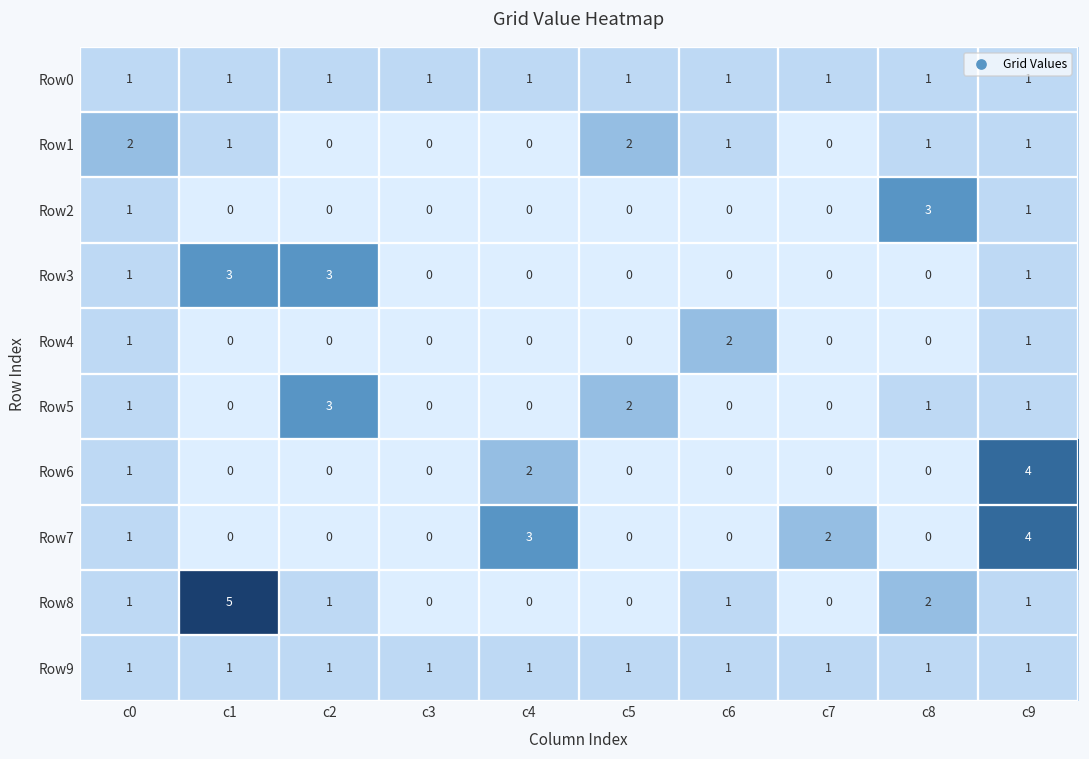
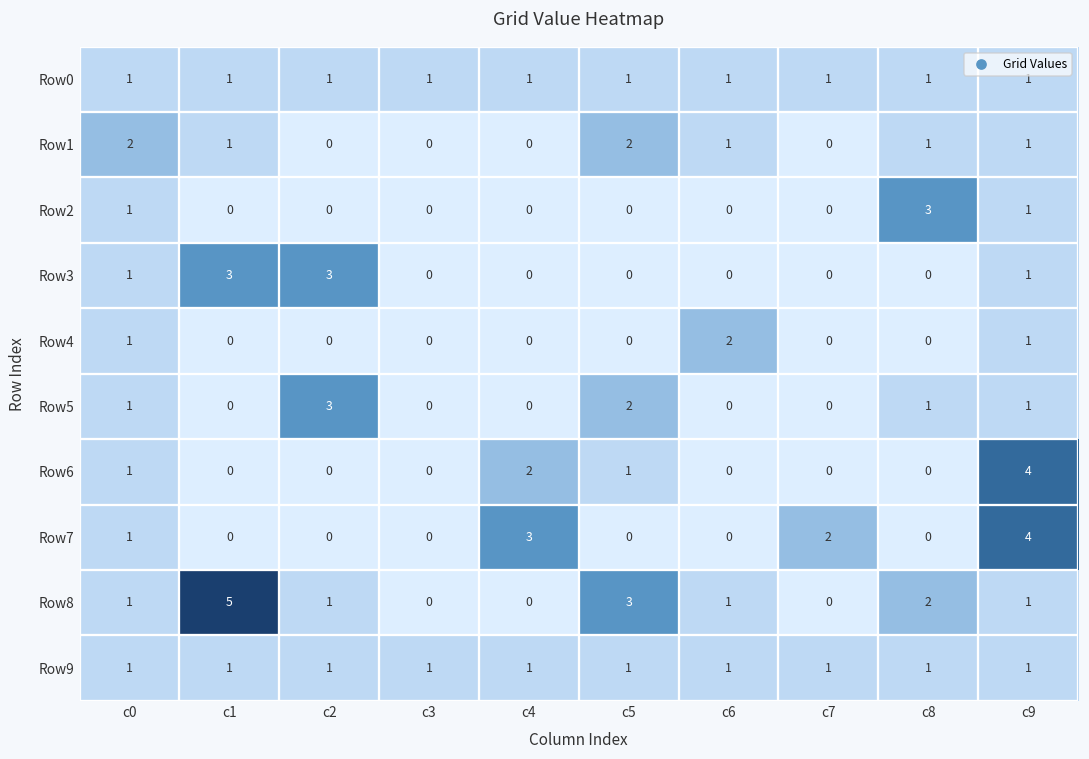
Row6, c5: 0 -> 1
Row8, c5: 0 -> 3
